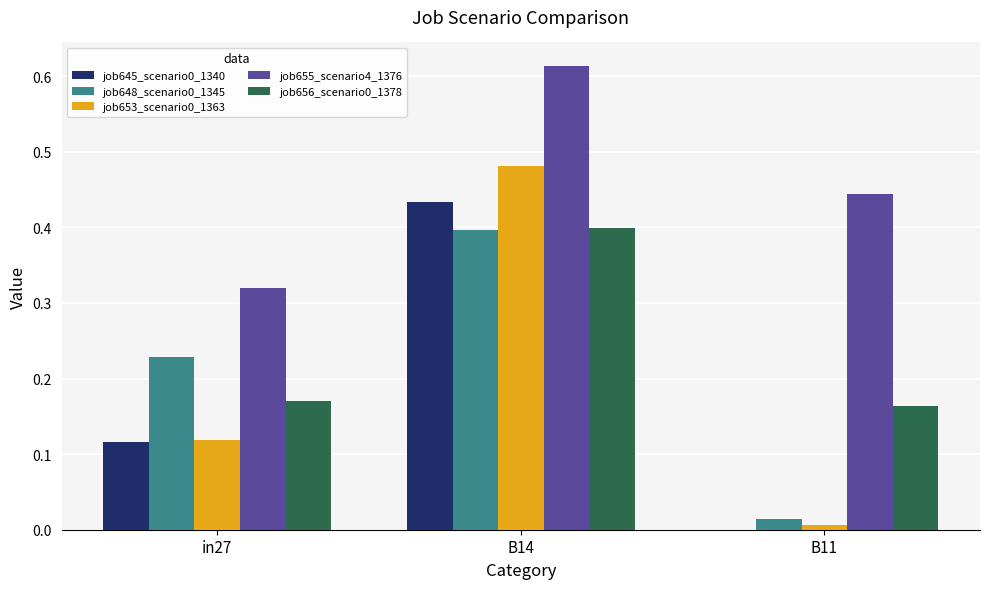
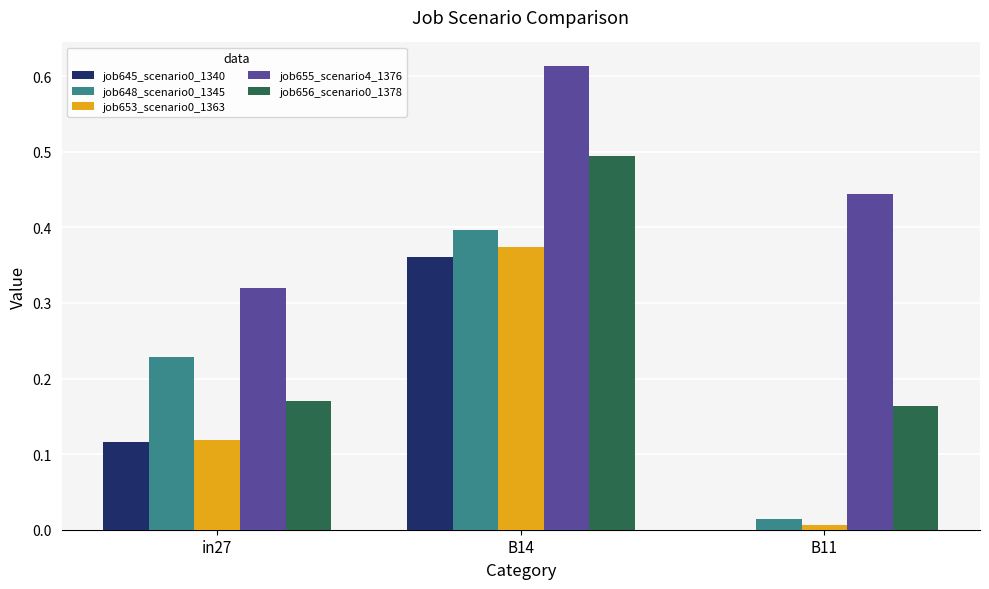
job645_scenario0_1340, B14: 0.43 -> 0.36
job653_scenario0_1363, B14: 0.48 -> 0.37
job656_scenario0_1378, B14: 0.40 -> 0.49
